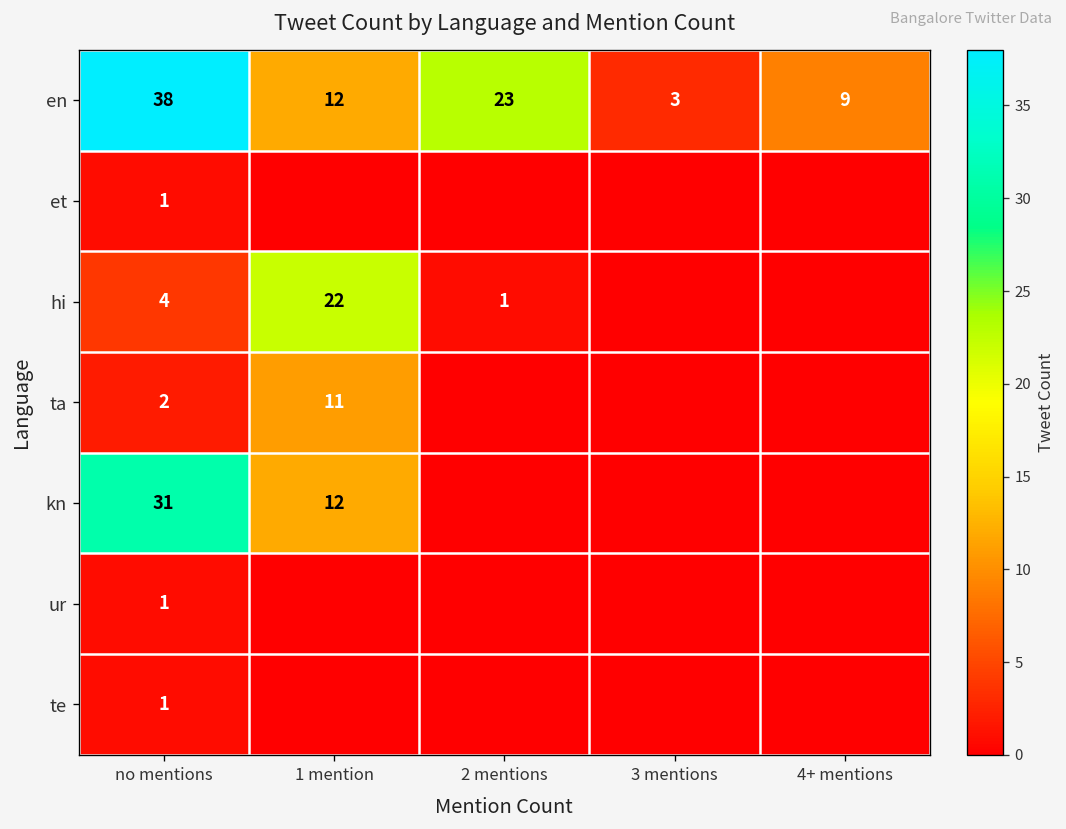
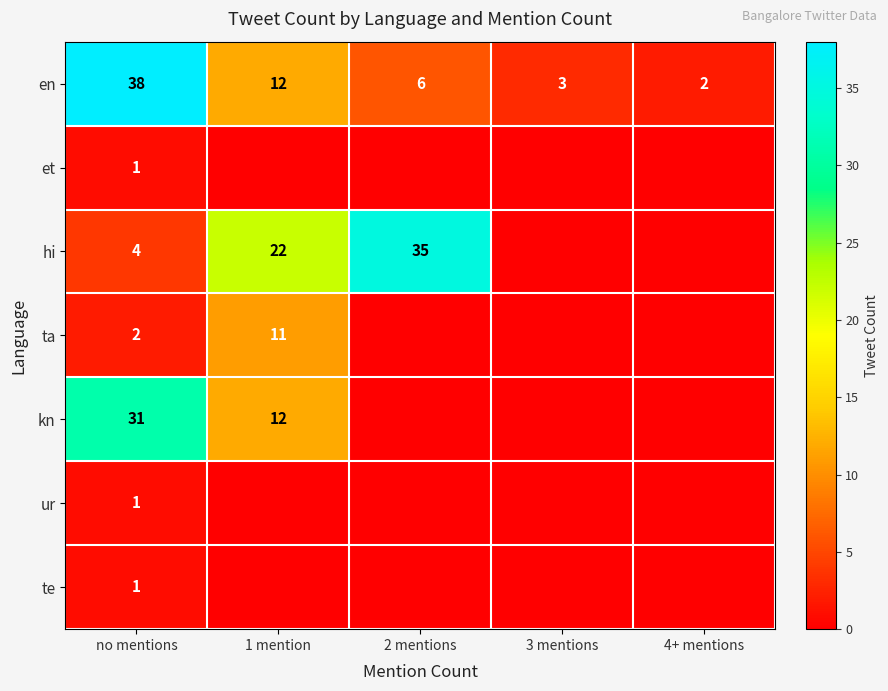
en, 2 mentions: 23 -> 6
en, 4+ mentions: 9 -> 2
hi, 2 mentions: 1 -> 35
